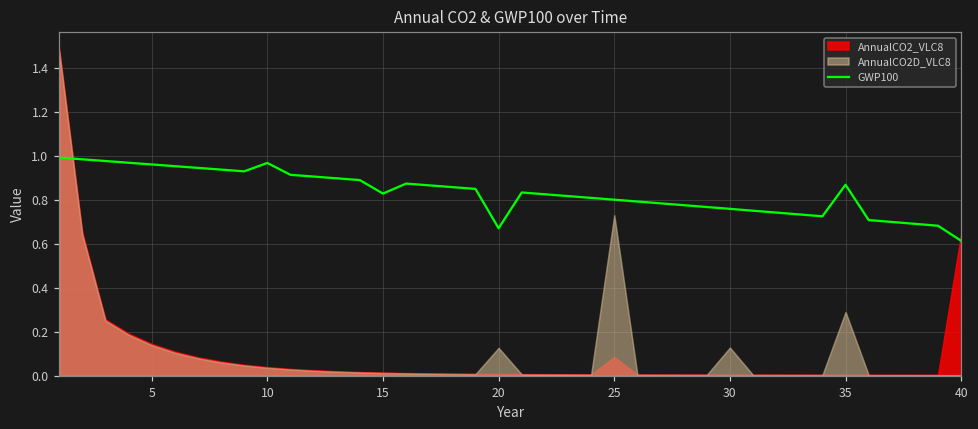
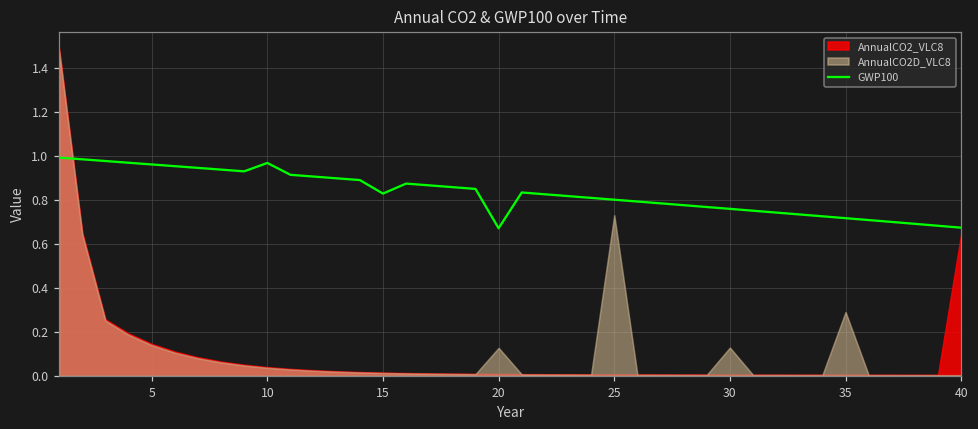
AnnualCO2_VLC8, 25: 0.09 -> 0.01
GWP100, 35: 0.87 -> 0.72
GWP100, 40: 0.61 -> 0.67
